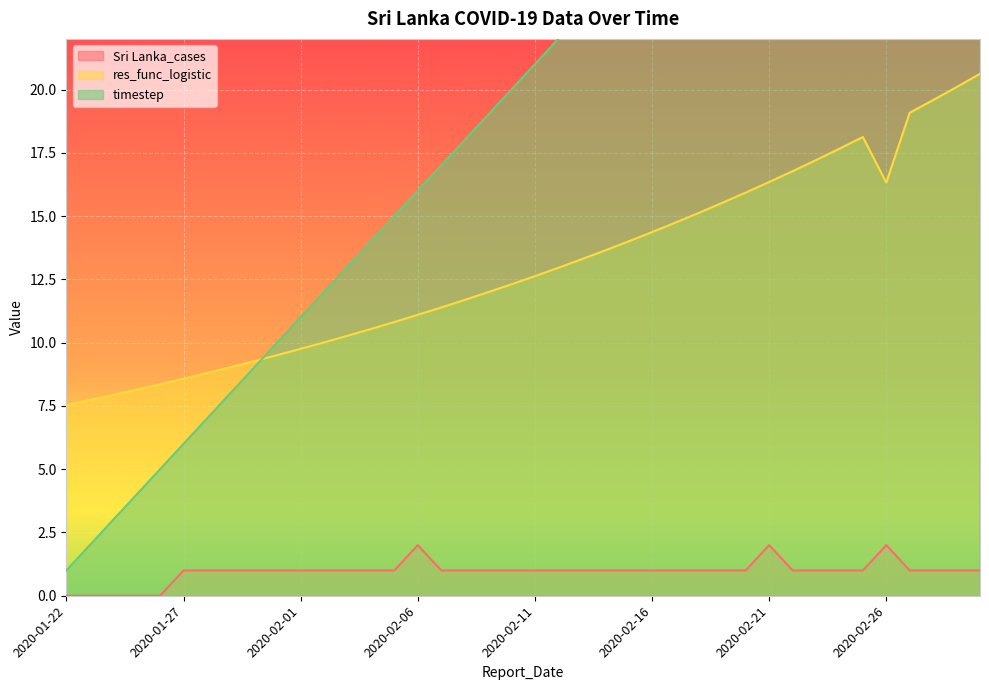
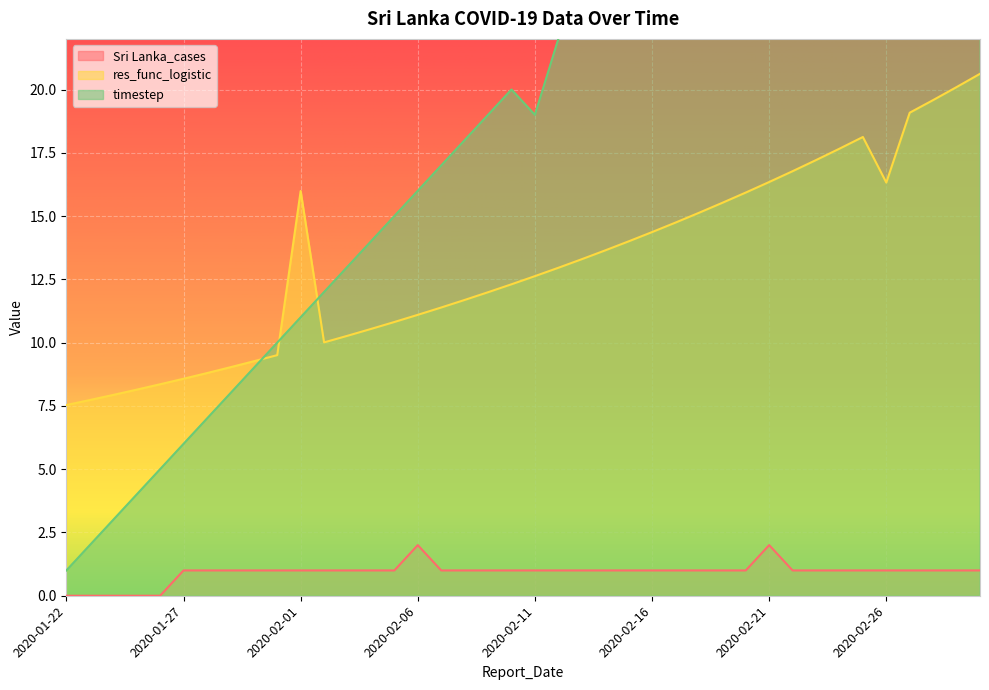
res_func_logistic, 2020-02-01: 9.8 -> 16.0
timestep, 2020-02-11: 21 -> 19
Sri Lanka_cases, 2020-02-26: 2 -> 1
